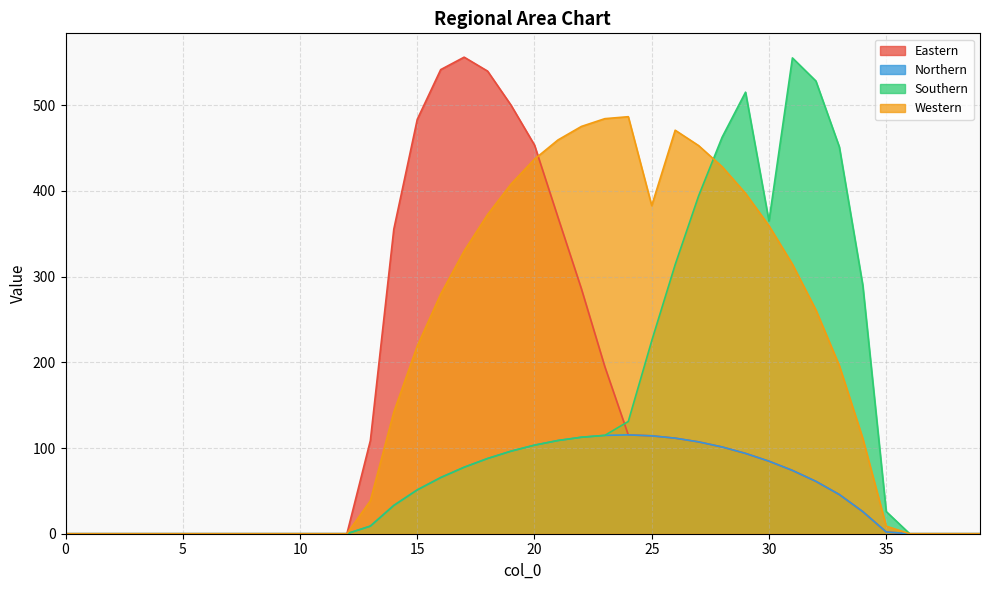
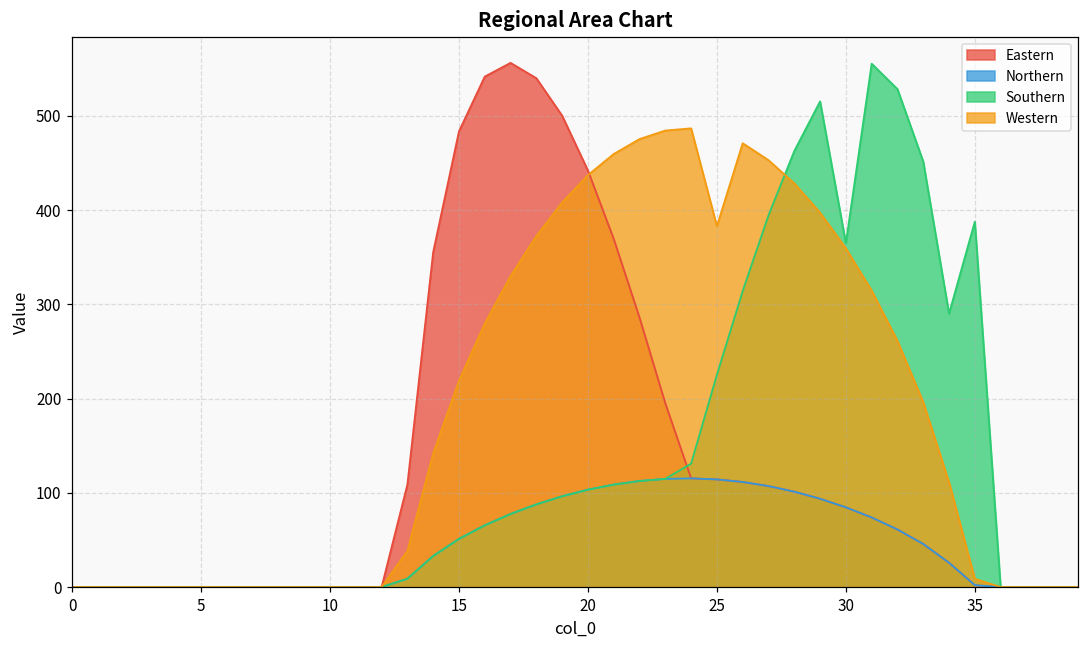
Eastern, 20: 450 -> 440
Southern, 35: 30 -> 390
